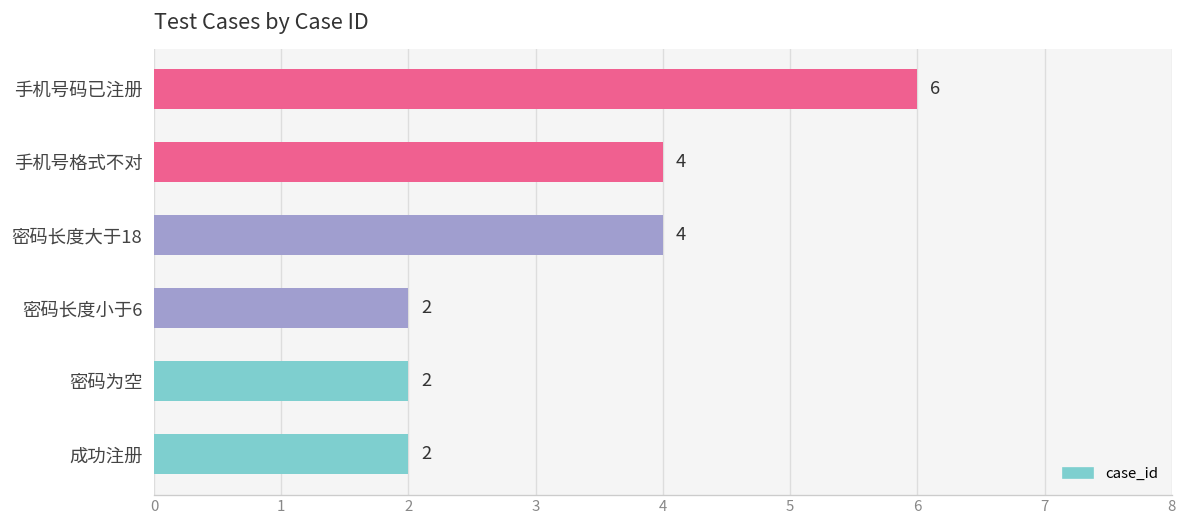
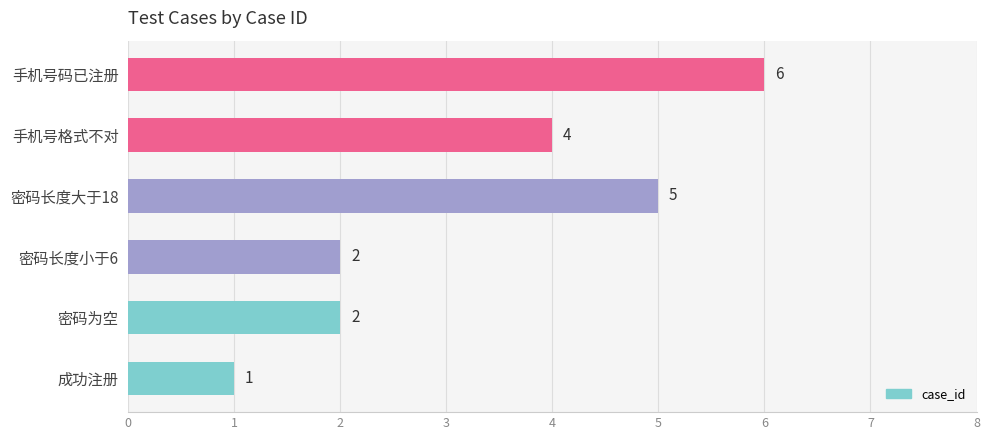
密码长度大于18: 4 -> 5
成功注册: 2 -> 1
